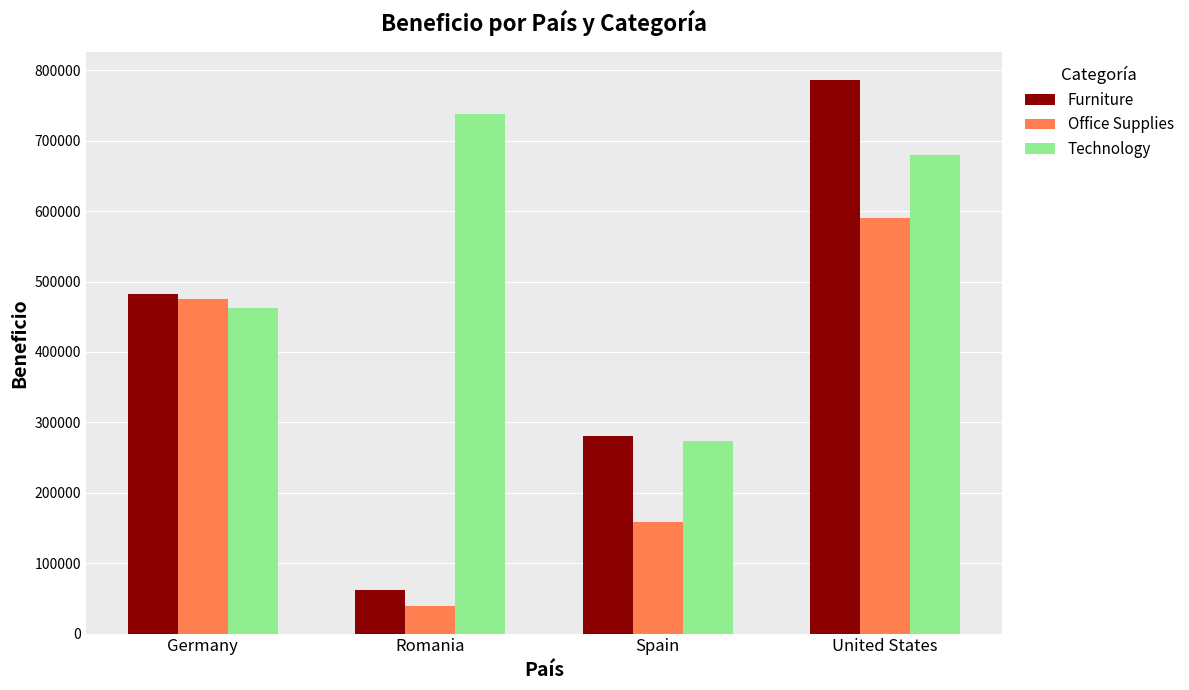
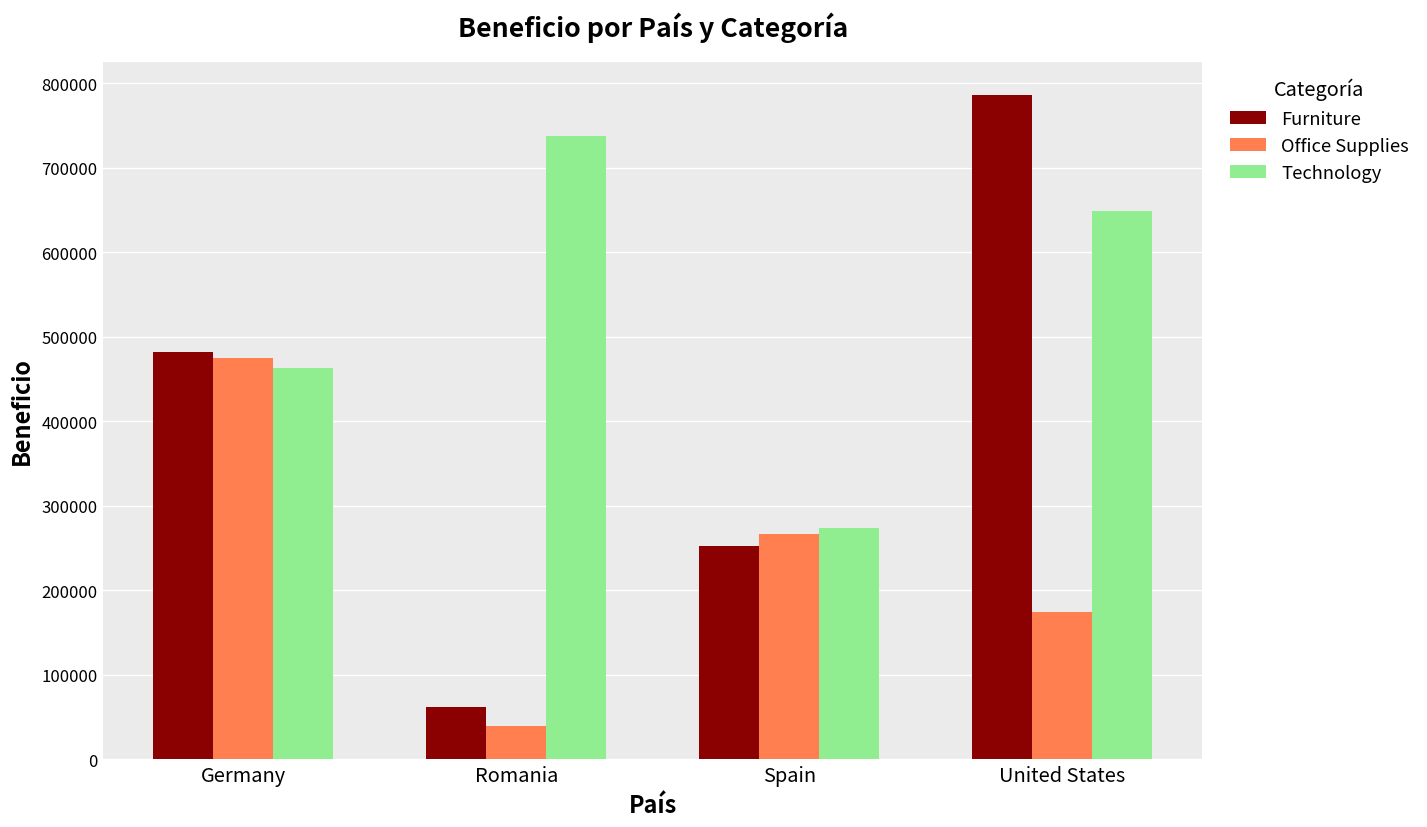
Furniture, Spain: 280000 -> 250000
Office Supplies, Spain: 160000 -> 270000
Office Supplies, United States: 590000 -> 170000
Technology, United States: 680000 -> 650000
